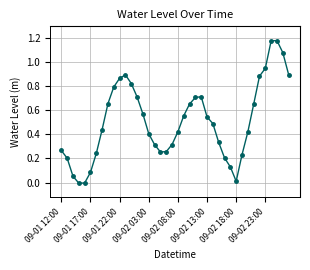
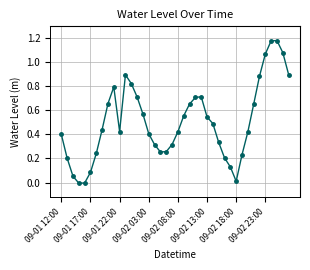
09-01 12:00: 0.27 -> 0.40
09-01 22:00: 0.86 -> 0.42
09-02 23:00: 0.95 -> 1.06
